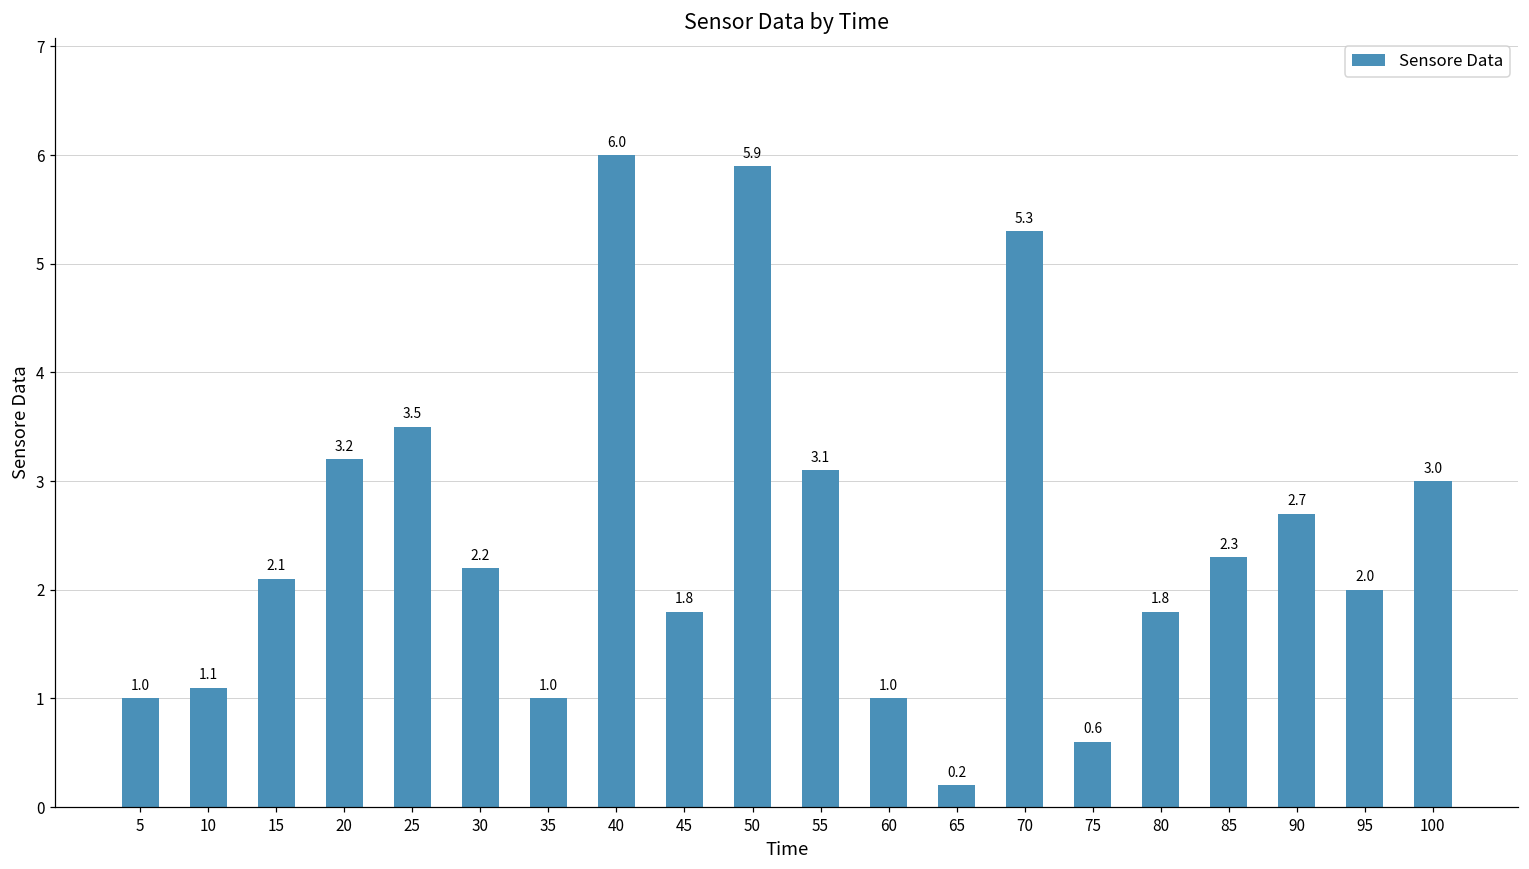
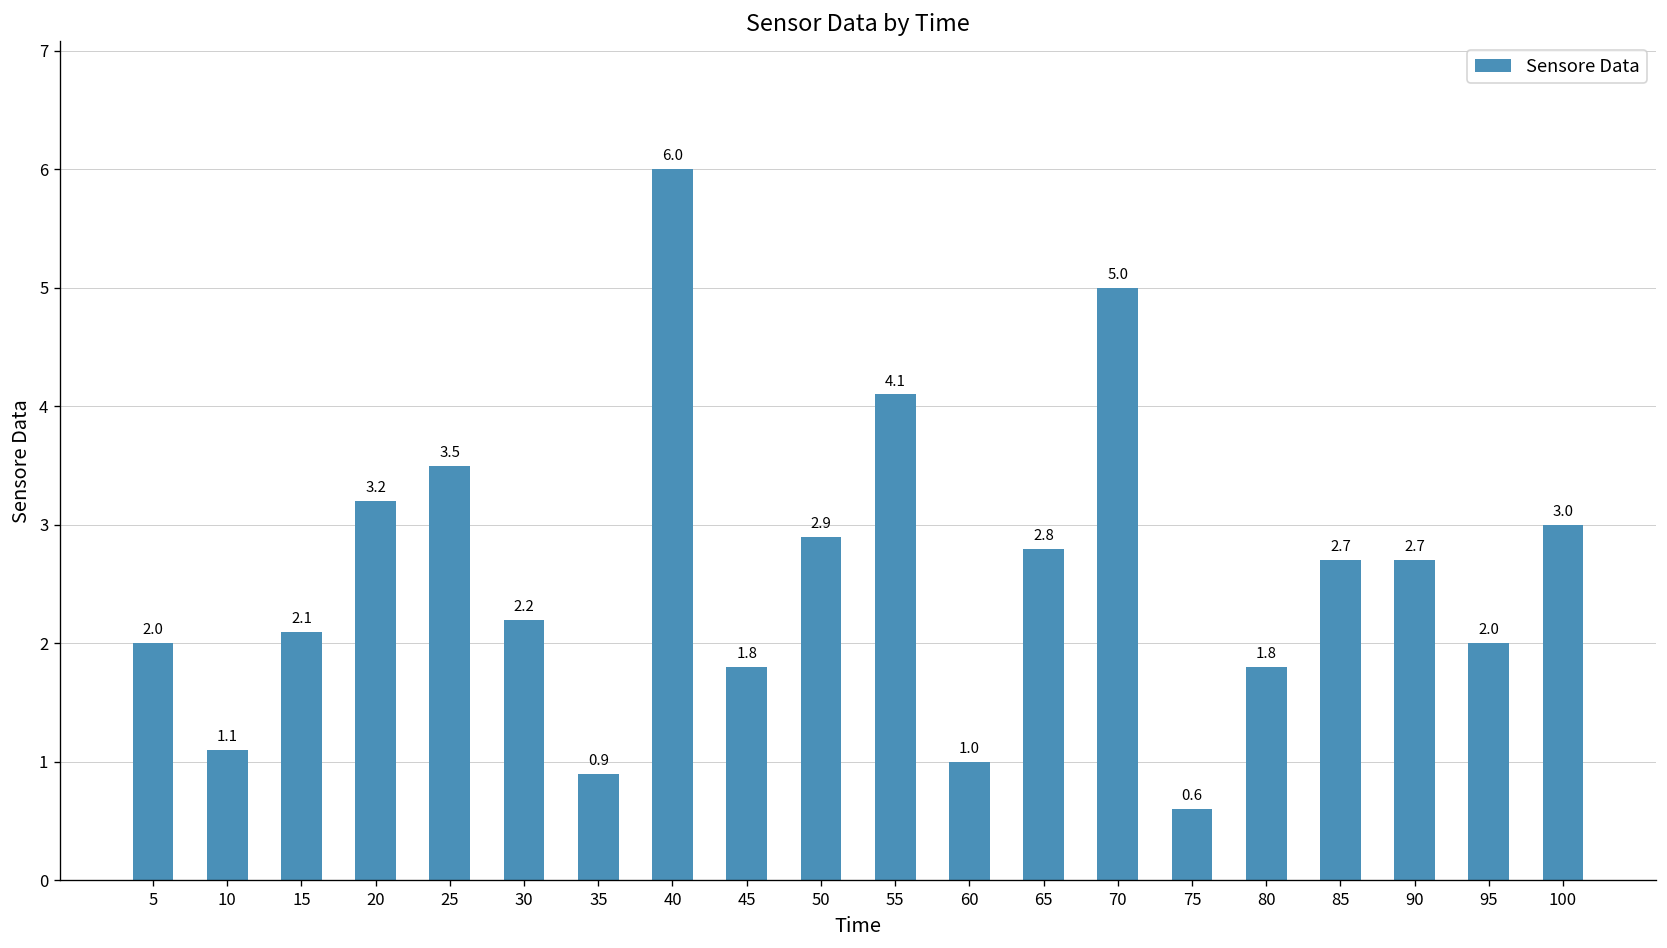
5: 1.0 -> 2.0
35: 1.0 -> 0.9
50: 5.9 -> 2.9
55: 3.1 -> 4.1
65: 0.2 -> 2.8
70: 5.3 -> 5.0
85: 2.3 -> 2.7
